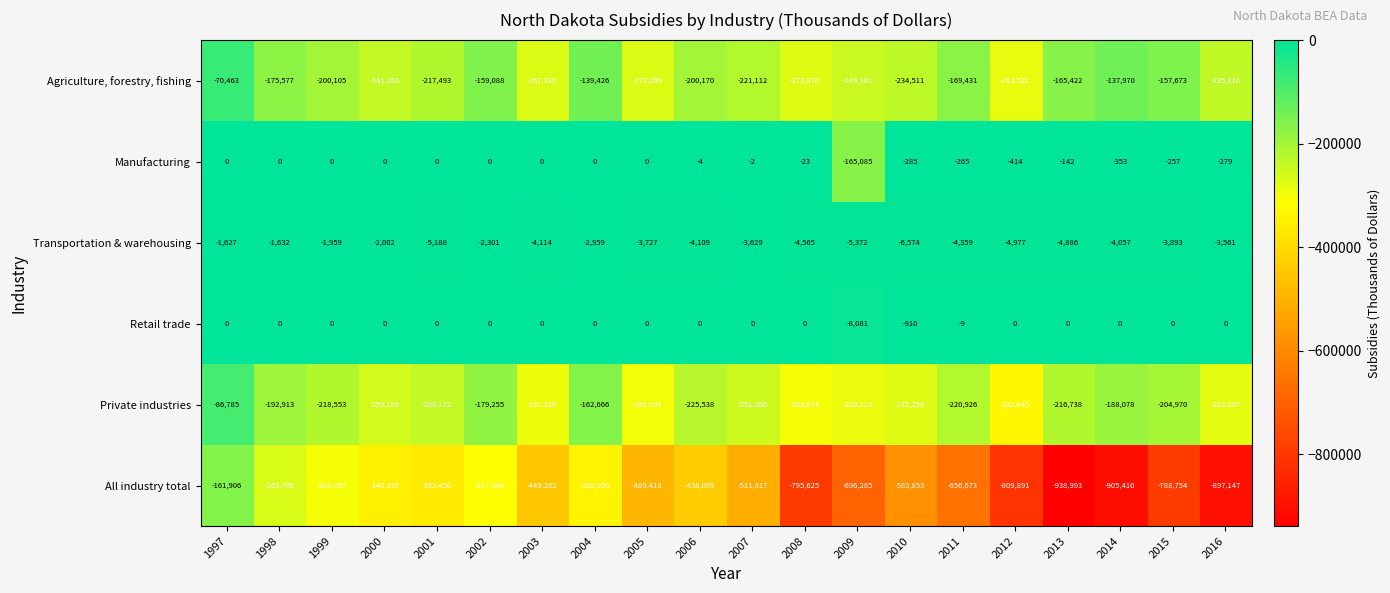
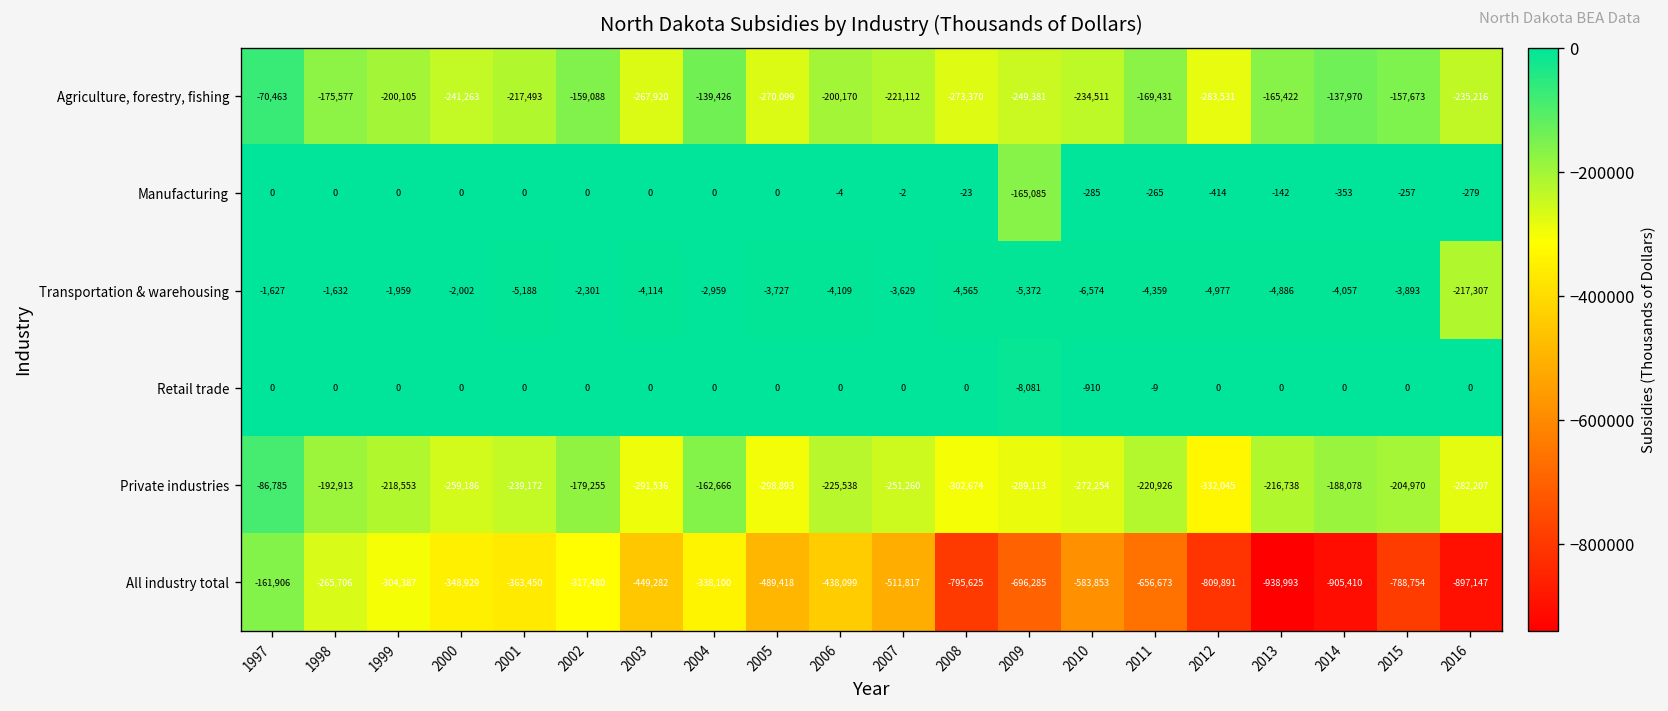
Transportation & warehousing, 2016: -3,561 -> -217,307
